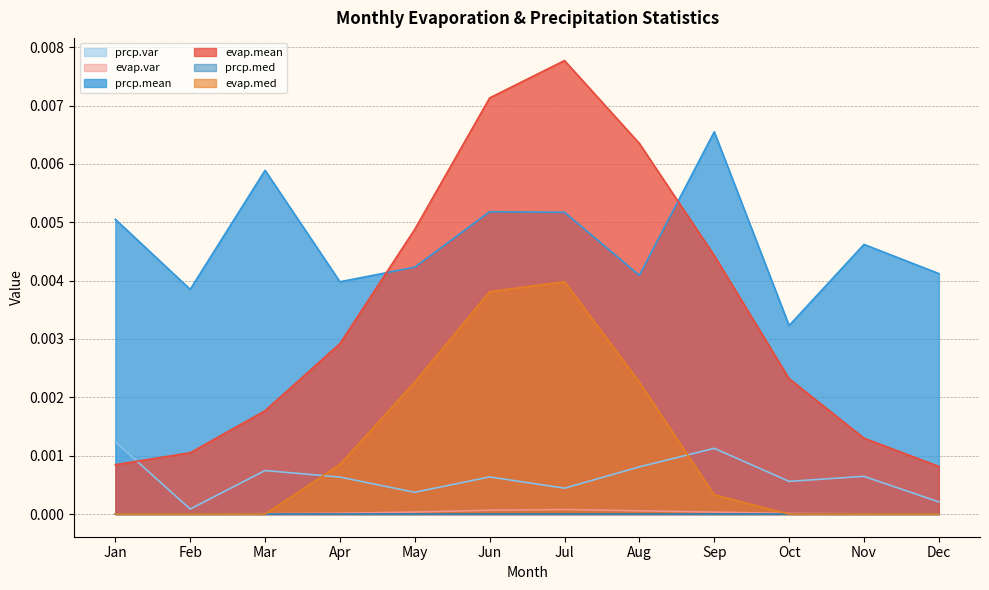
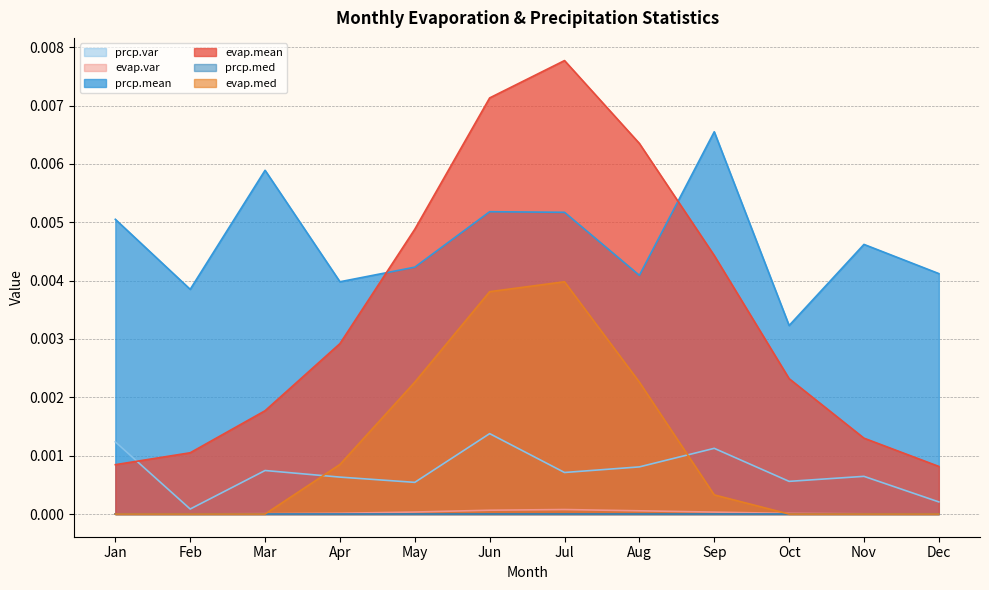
prcp.var, May: 0.0004 -> 0.0005
prcp.var, Jun: 0.0006 -> 0.0014
prcp.var, Jul: 0.0004 -> 0.0007
